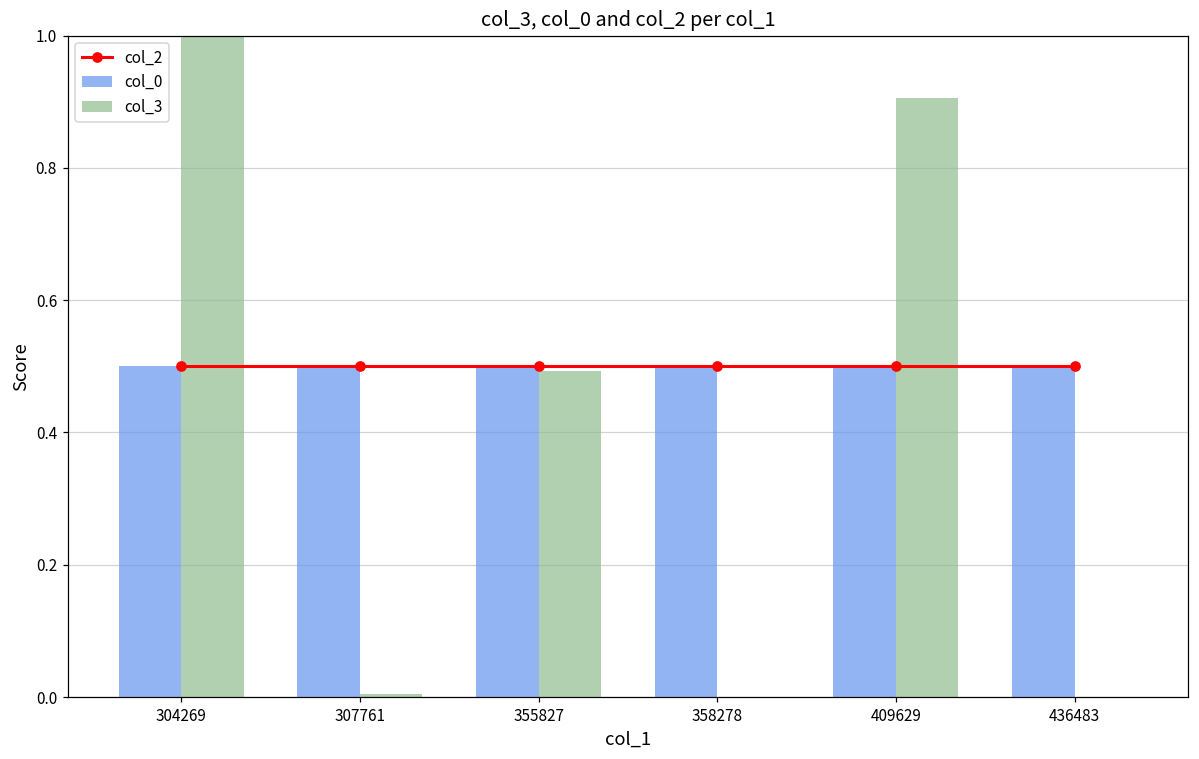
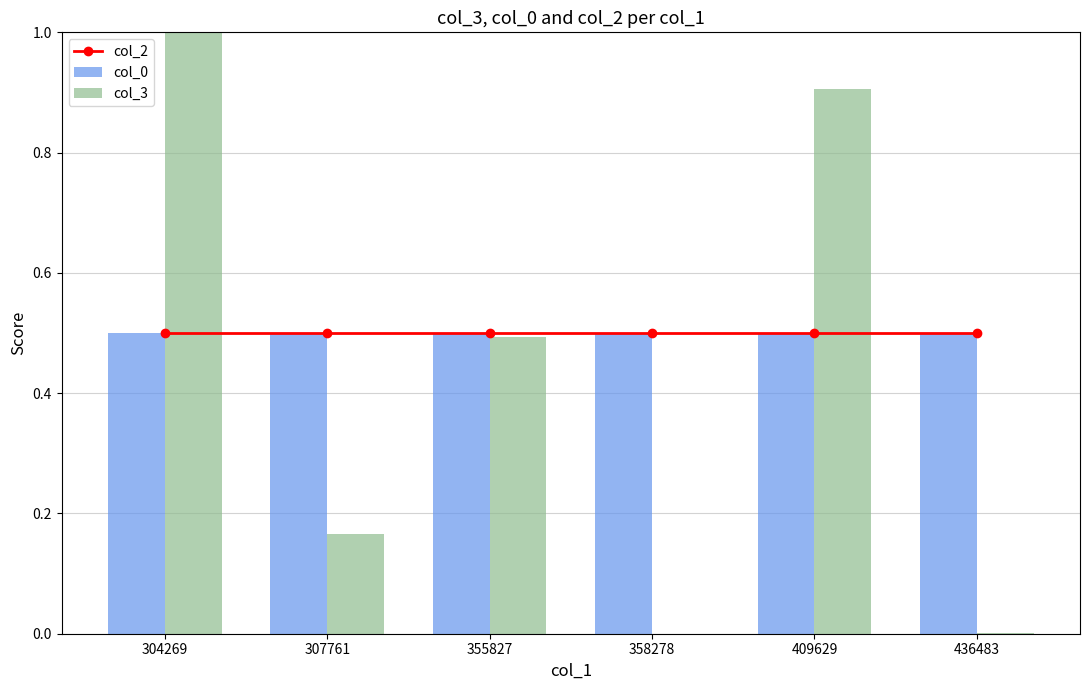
col_3, 307761: 0.00 -> 0.17
